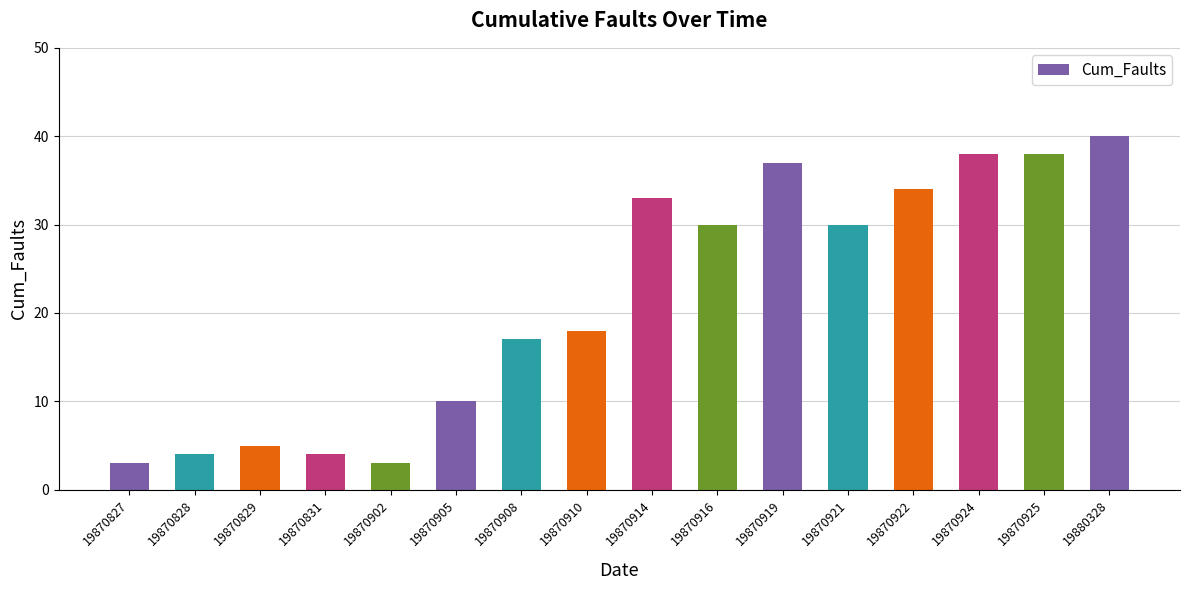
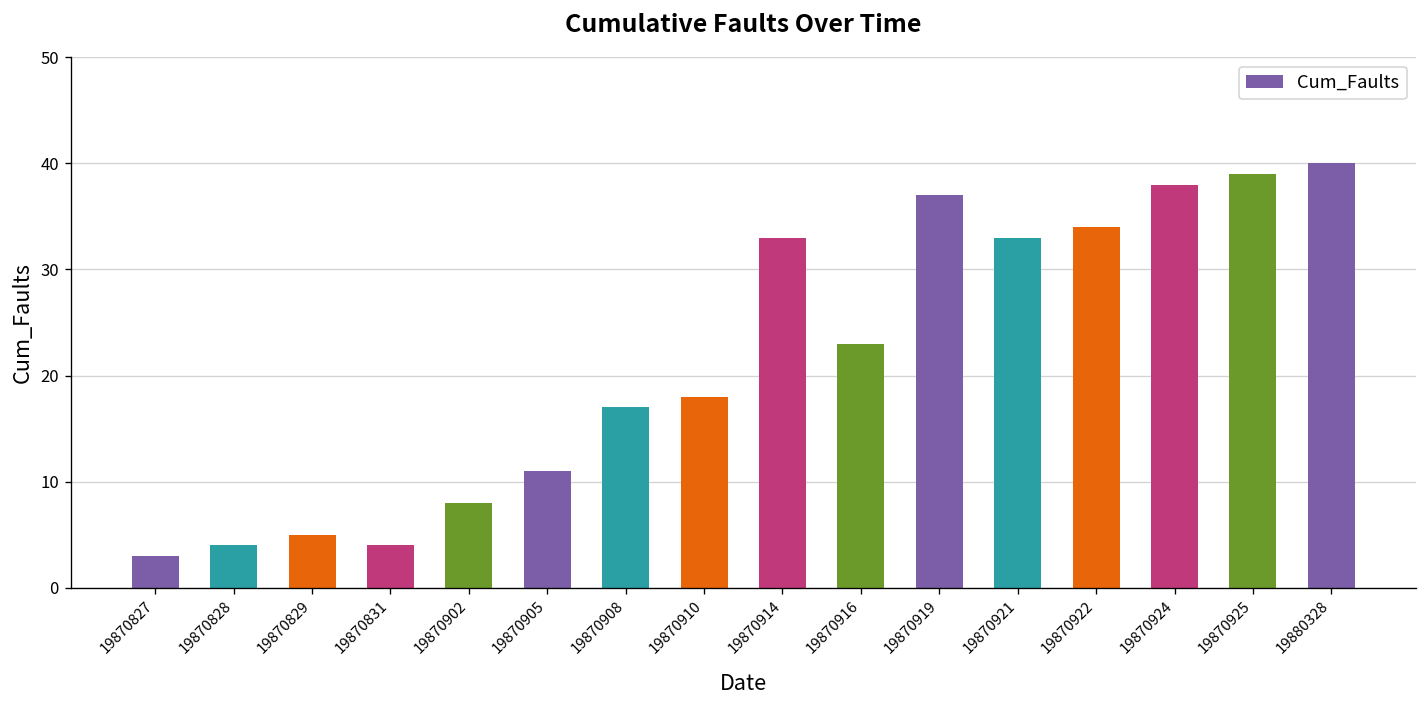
19870902: 3 -> 8
19870905: 10 -> 11
19870916: 30 -> 23
19870921: 30 -> 33
19870925: 38 -> 39
